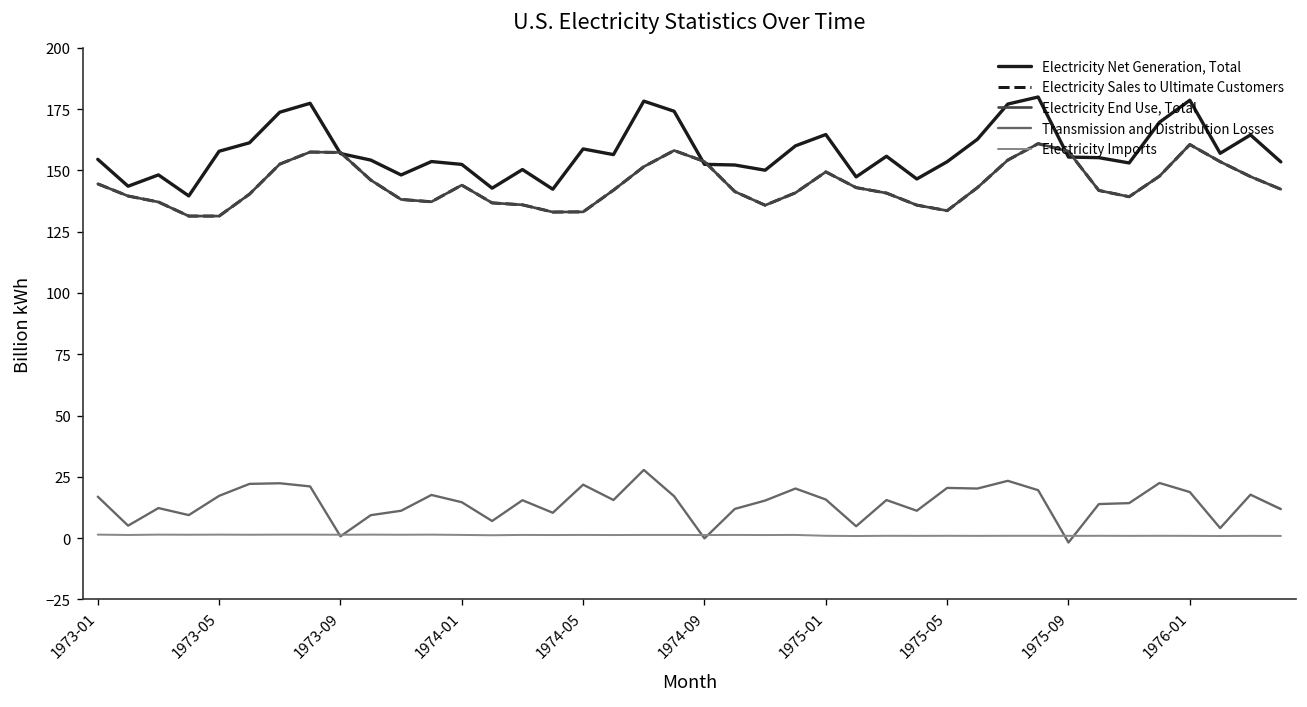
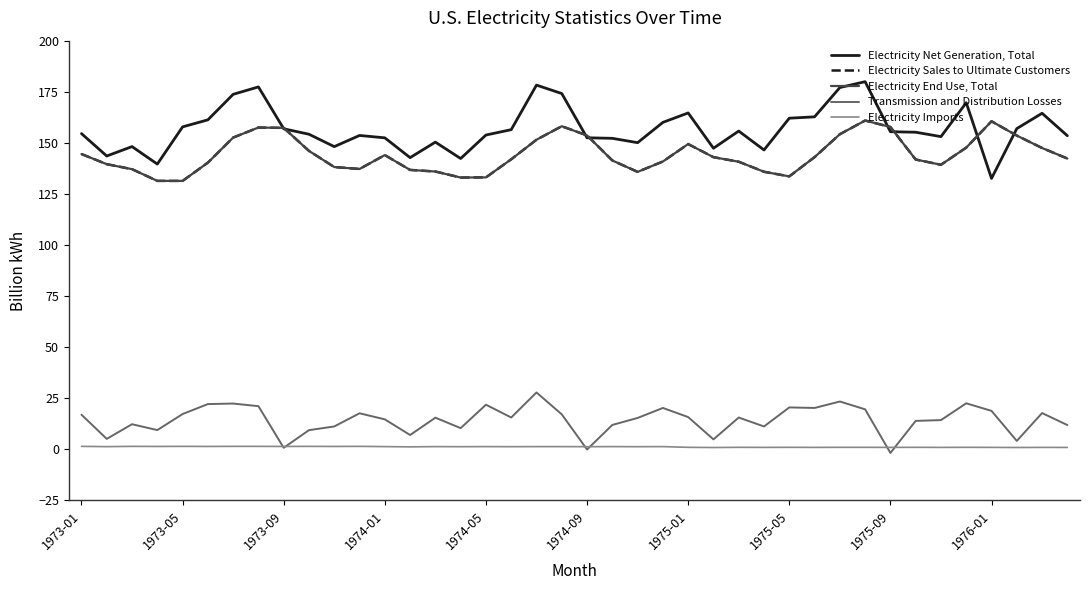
Electricity Net Generation, Total, 1974-05: 159 -> 154
Electricity Net Generation, Total, 1975-05: 154 -> 162
Electricity Net Generation, Total, 1976-01: 179 -> 133
